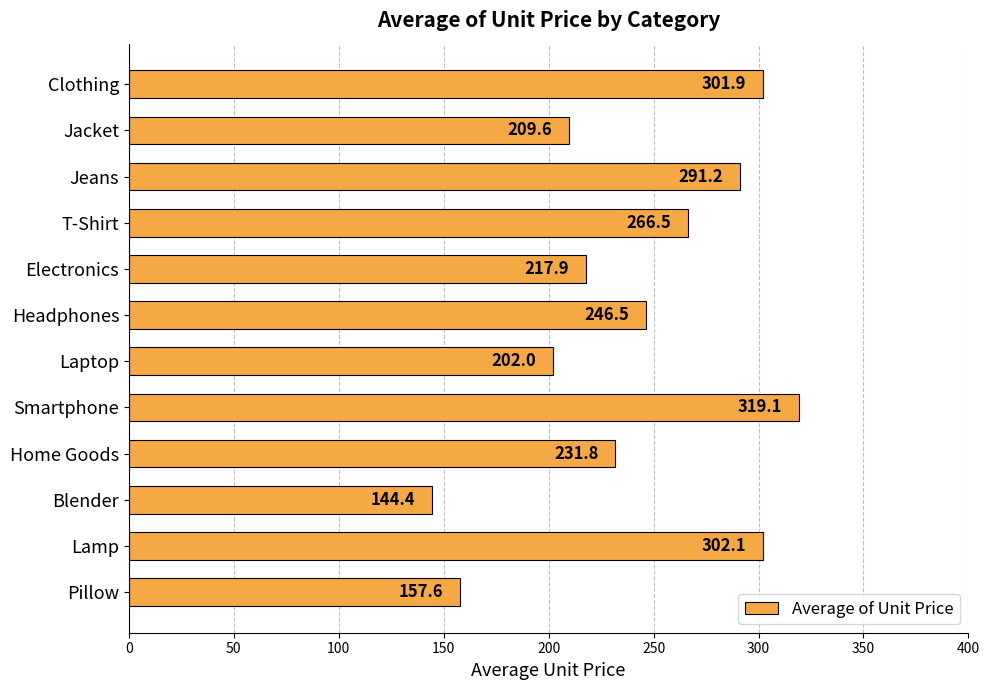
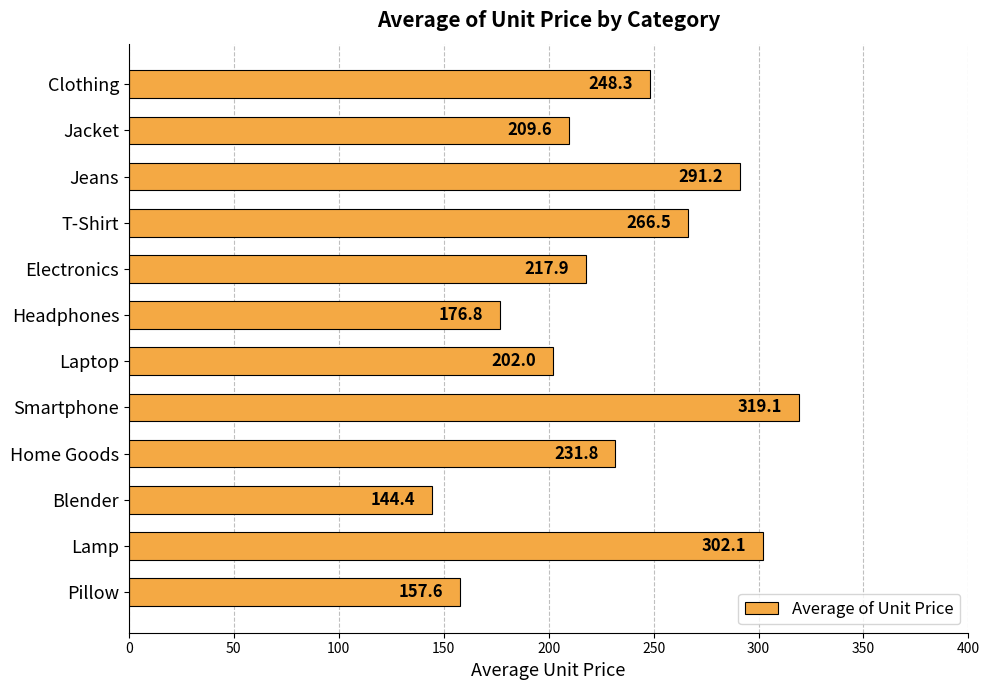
Clothing: 301.9 -> 248.3
Headphones: 246.5 -> 176.8
